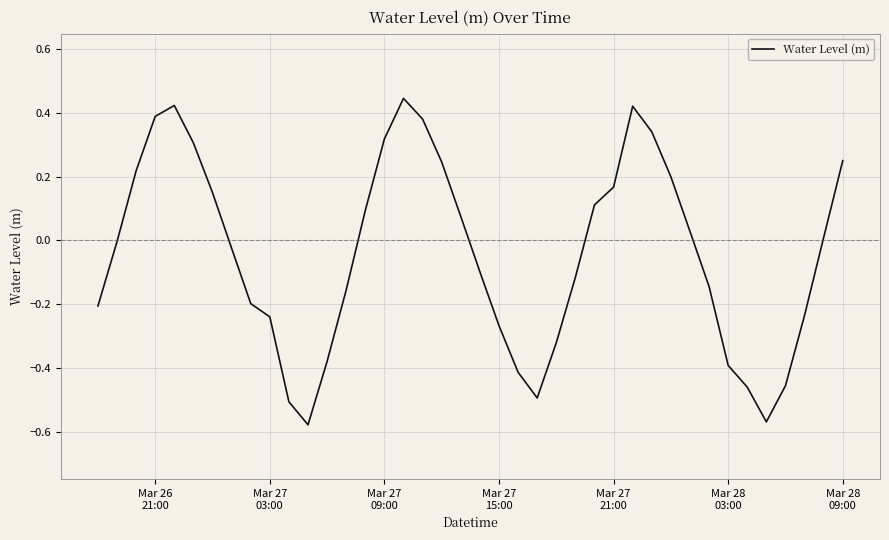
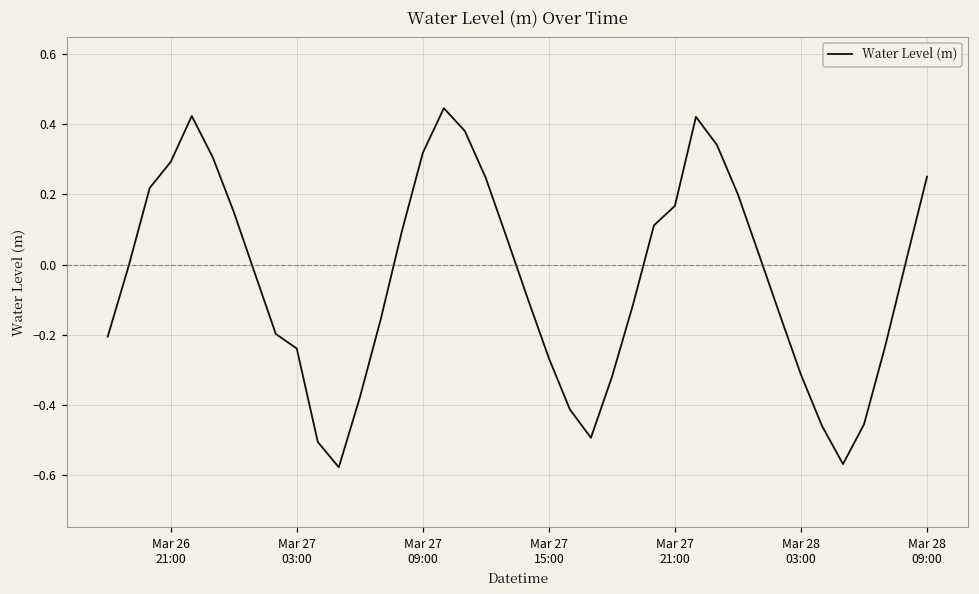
Mar 26 21:00: 0.39 -> 0.29
Mar 28 03:00: -0.39 -> -0.31
